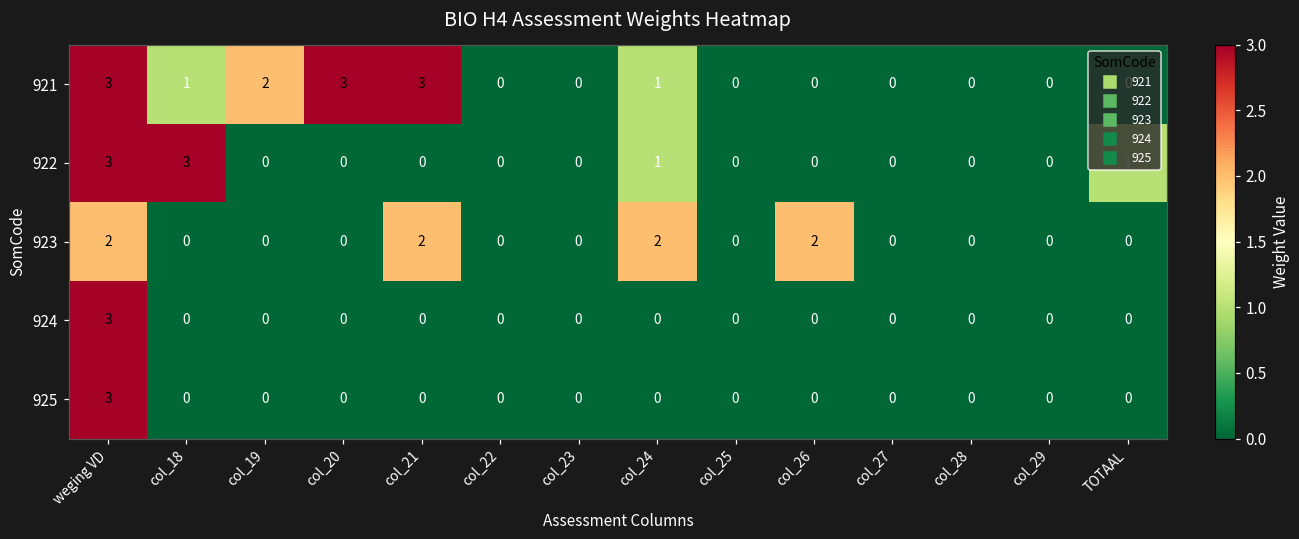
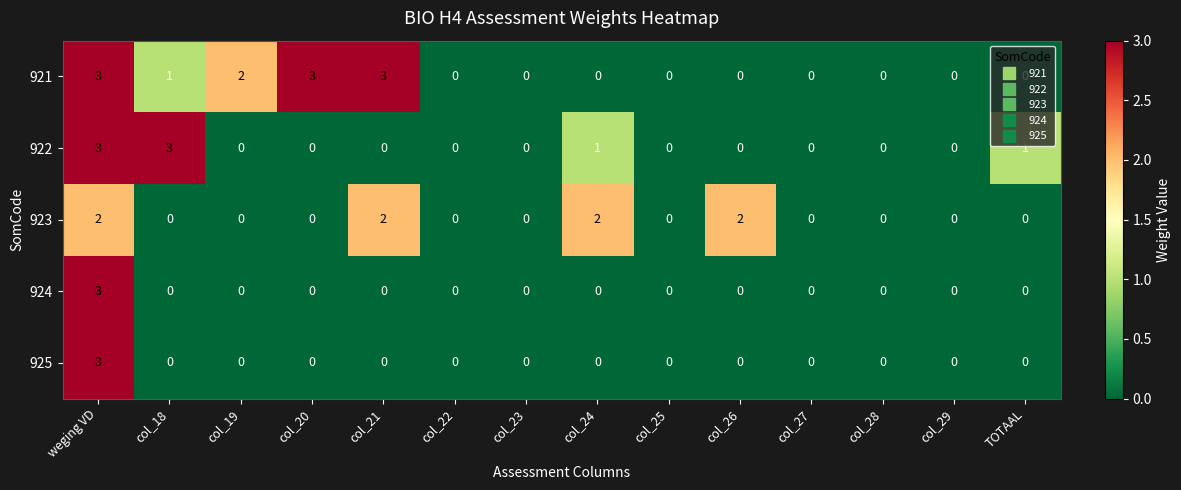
921, col_24: 1 -> 0
